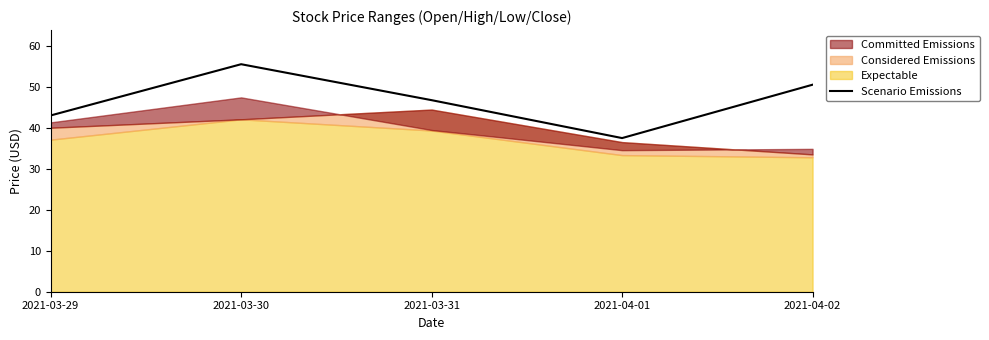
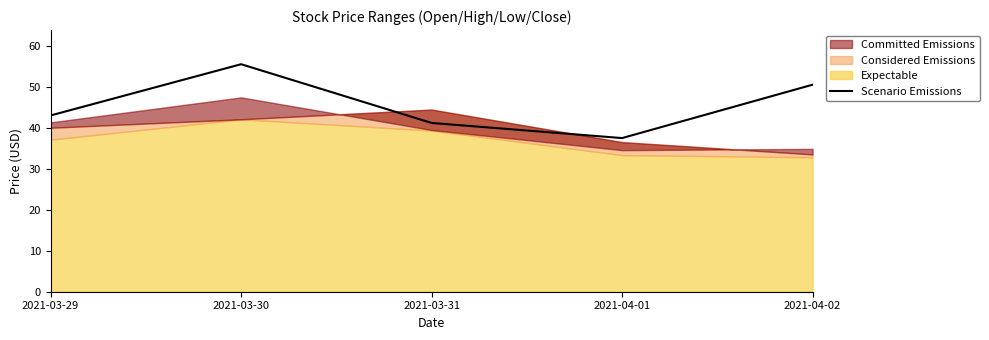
Scenario Emissions, 2021-03-31: 47 -> 41
